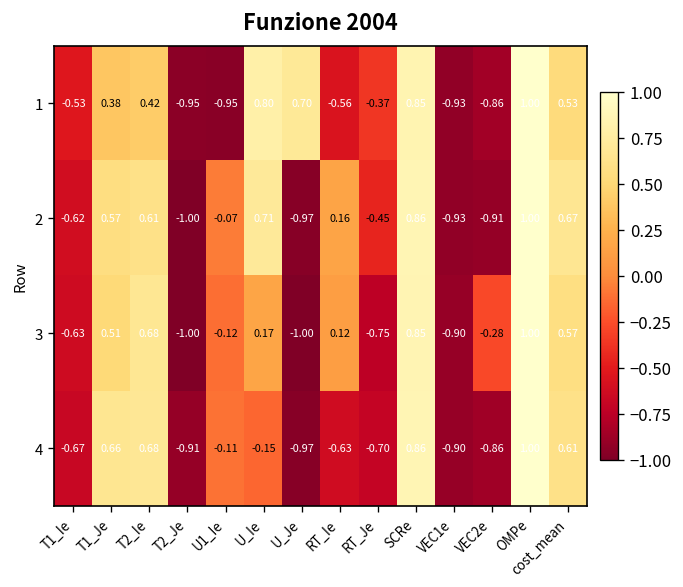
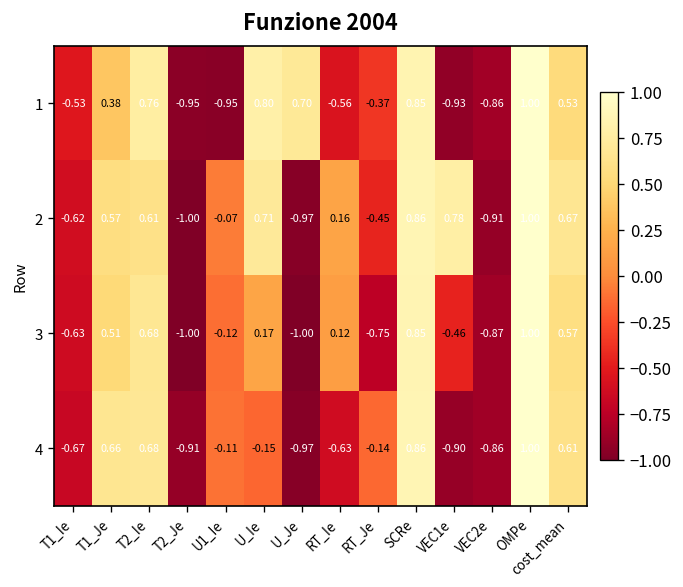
1, T2_Ie: 0.42 -> 0.76
2, VEC1e: -0.93 -> 0.78
3, VEC1e: -0.90 -> -0.46
3, VEC2e: -0.28 -> -0.87
4, RT_Je: -0.70 -> -0.14
